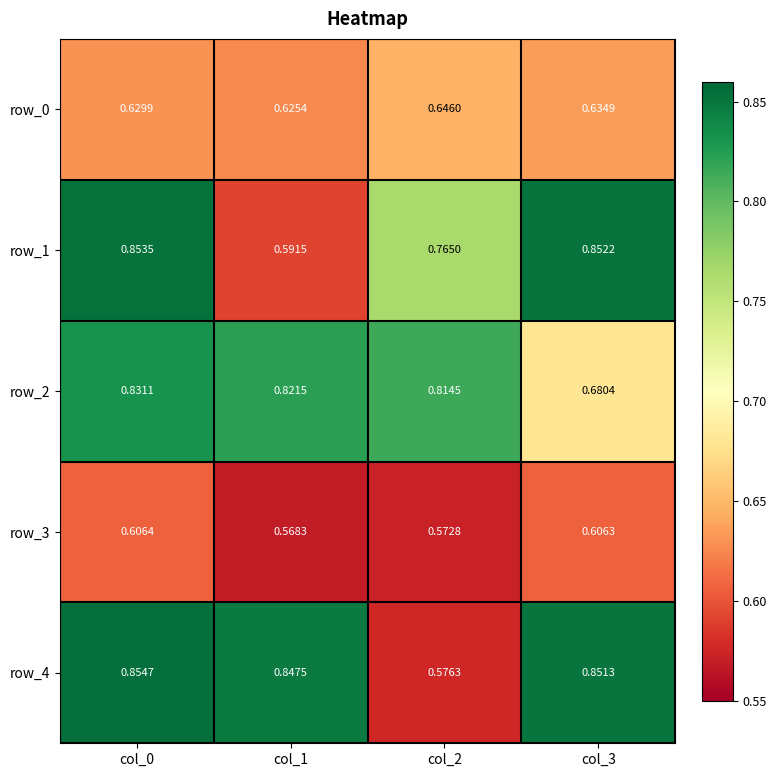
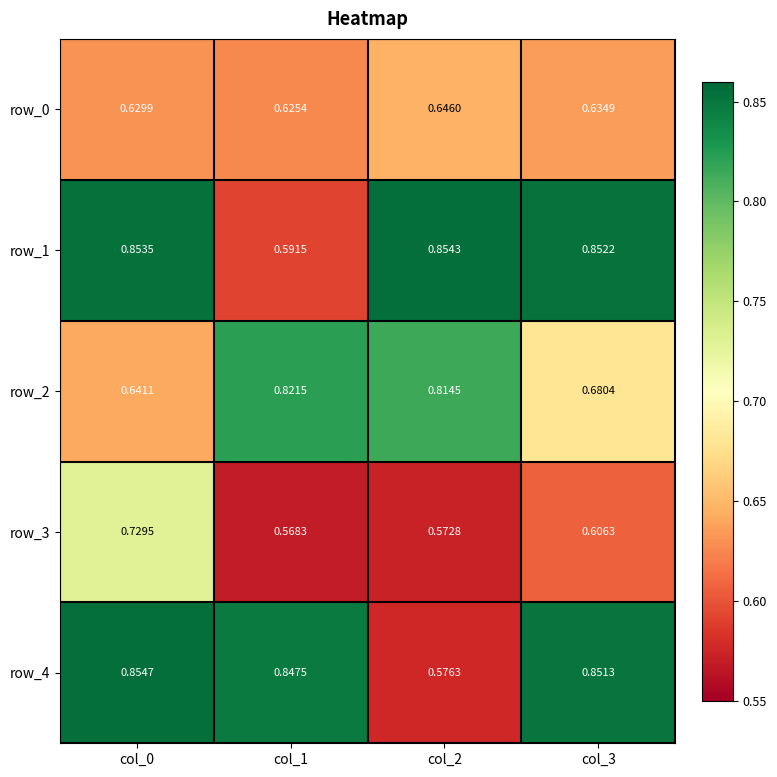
row_1, col_2: 0.7650 -> 0.8543
row_2, col_0: 0.8311 -> 0.6411
row_3, col_0: 0.6064 -> 0.7295
